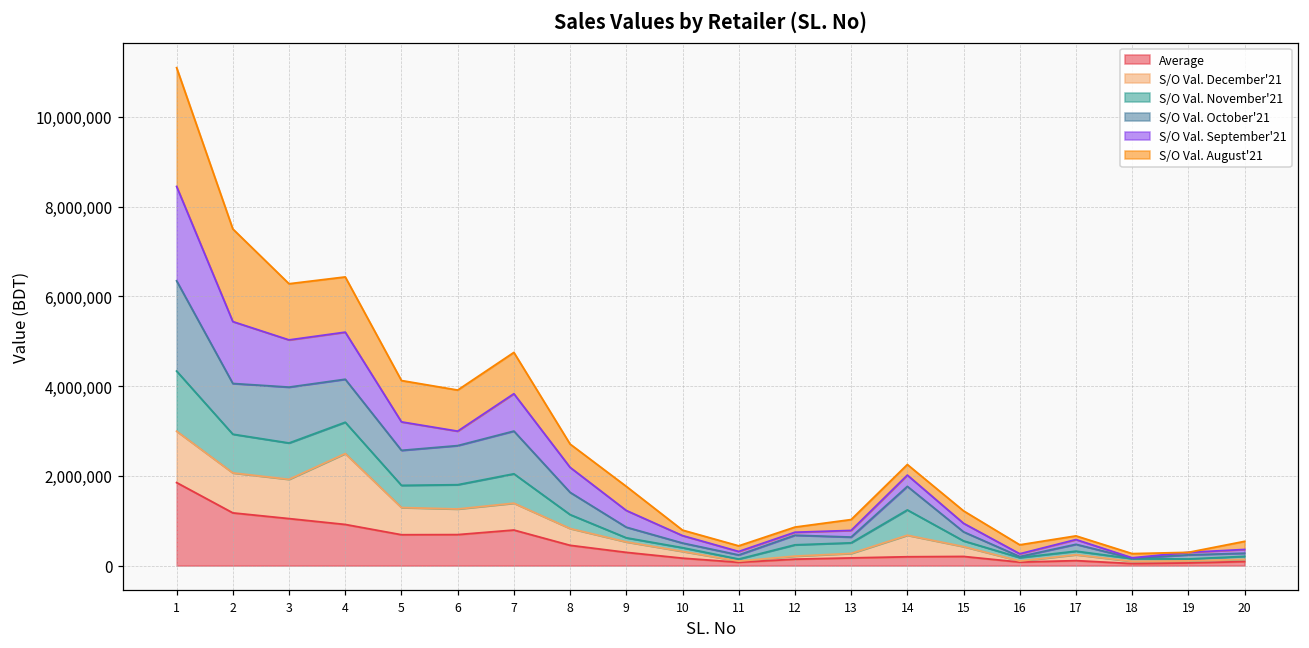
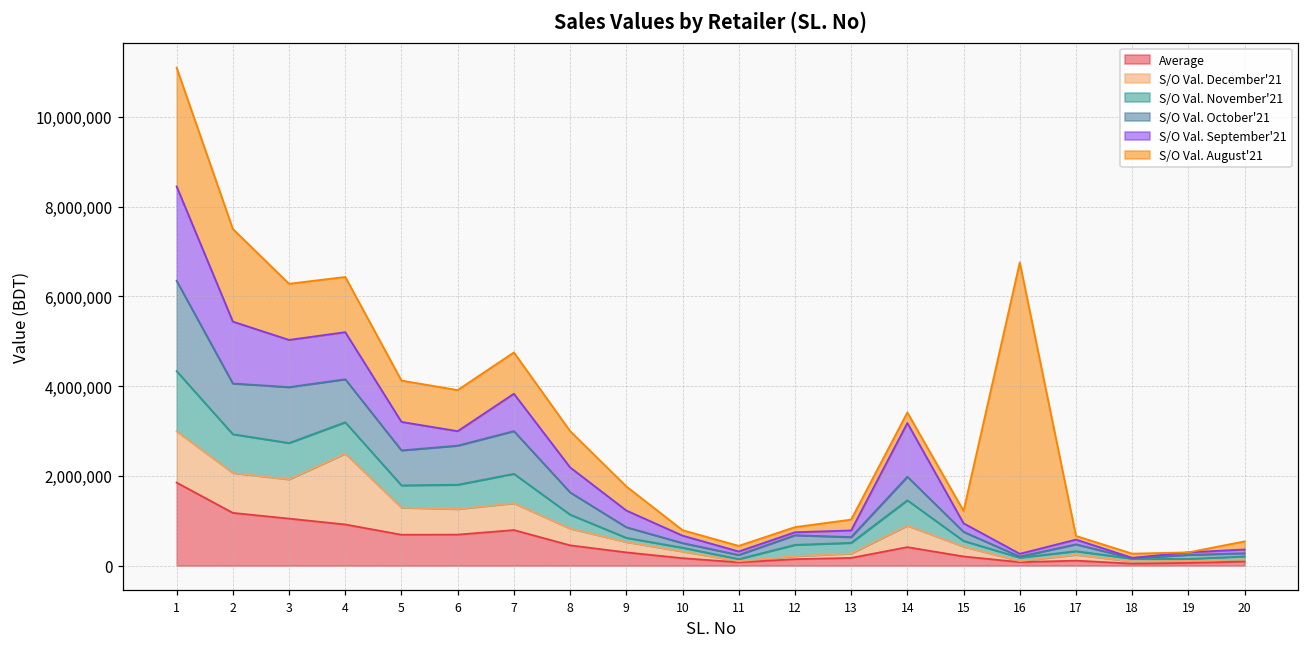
S/O Val. August'21, 8: 500,000 -> 800,000
Average, 14: 200,000 -> 400,000
S/O Val. September'21, 14: 300,000 -> 1,200,000
S/O Val. August'21, 16: 200,000 -> 6,500,000
